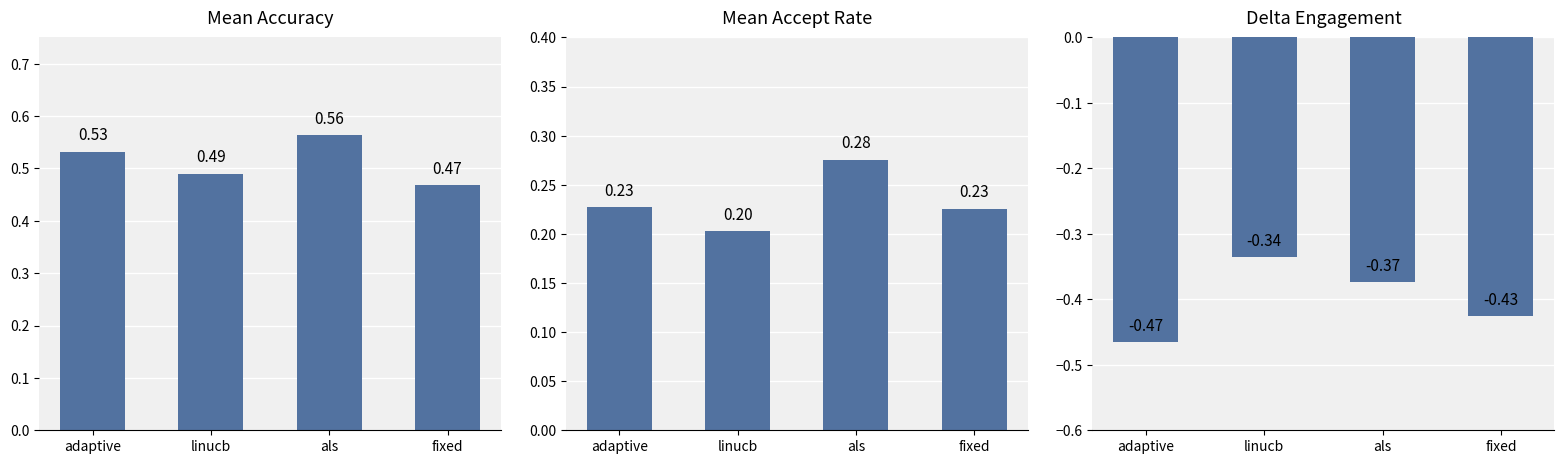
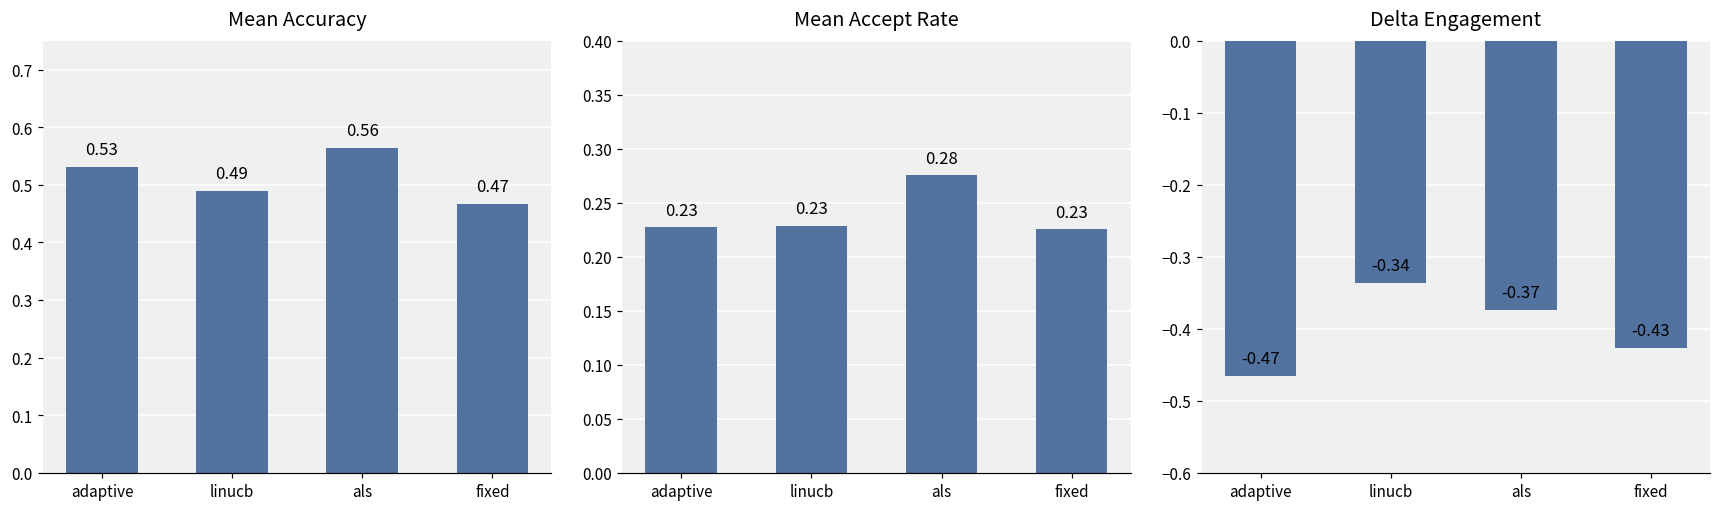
Mean Accept Rate, linucb: 0.20 -> 0.23
